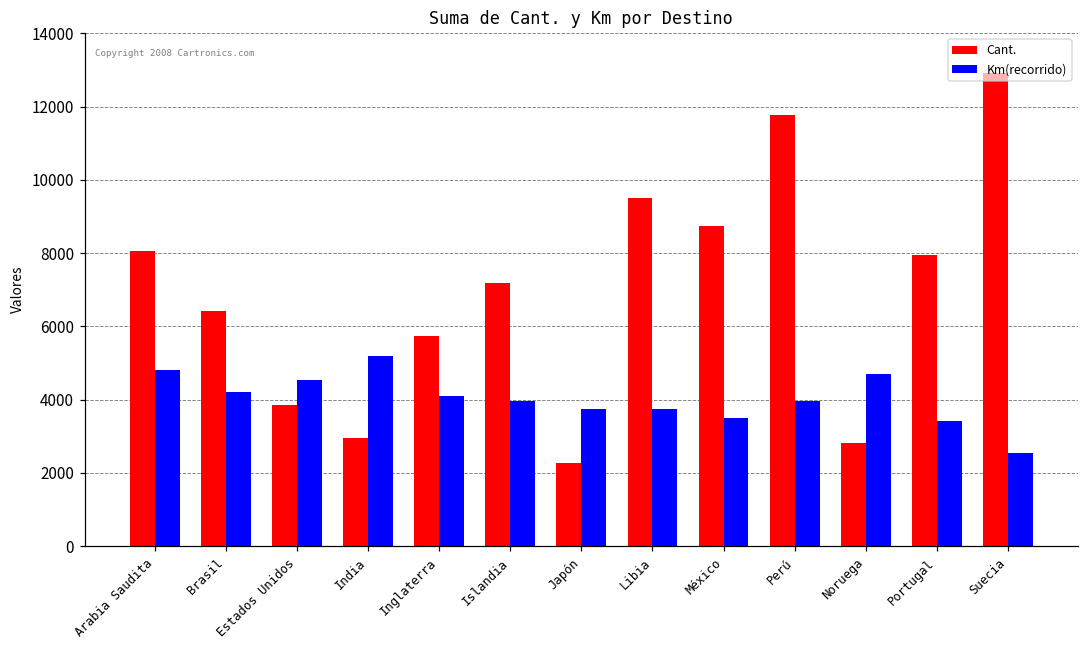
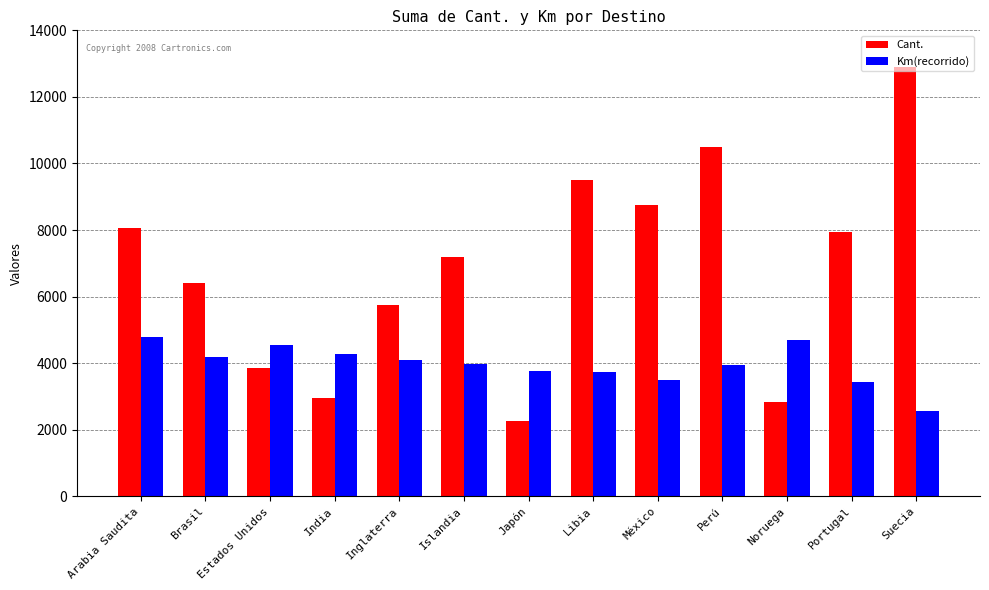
Km(recorrido), India: 5200 -> 4300
Cant., Perú: 11800 -> 10500
